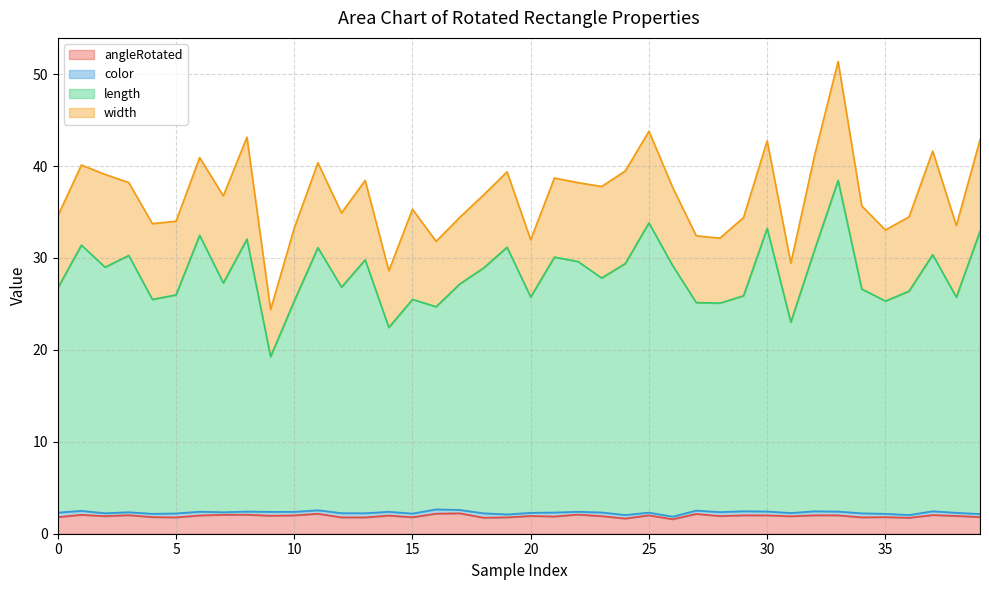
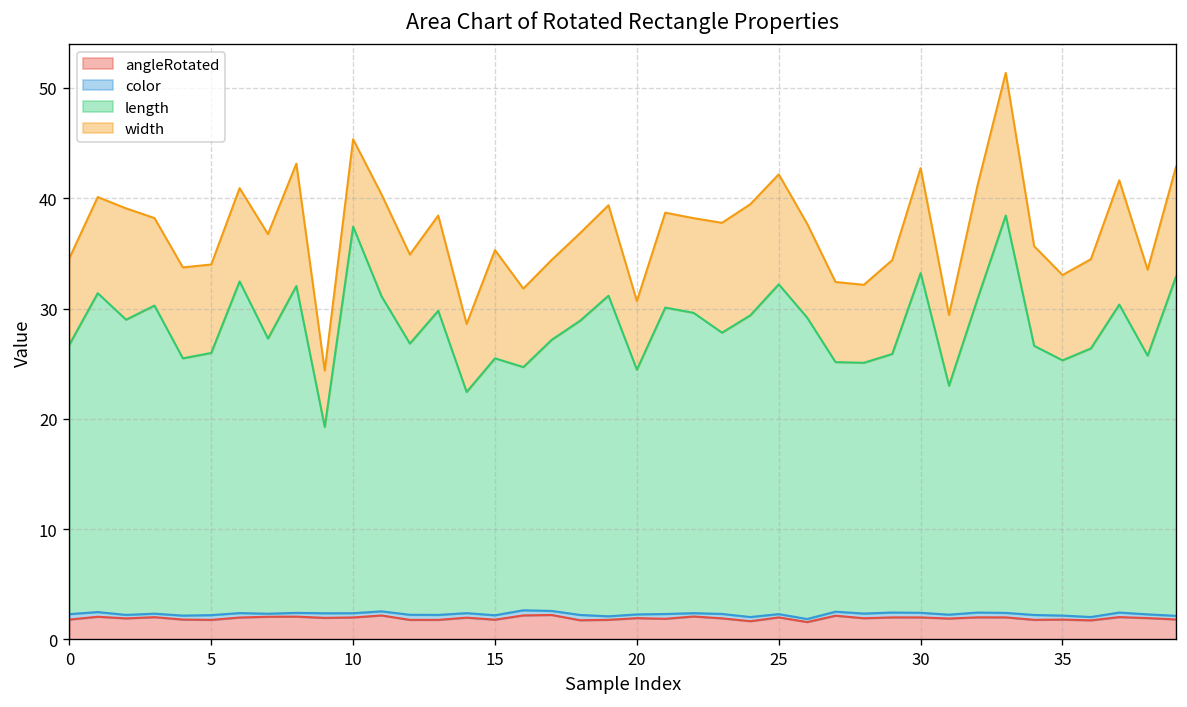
length, 10: 23 -> 35
length, 20: 23 -> 22
length, 25: 32 -> 30
